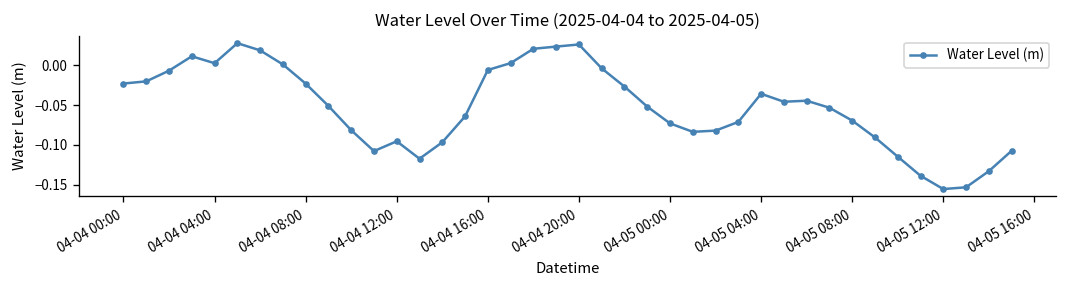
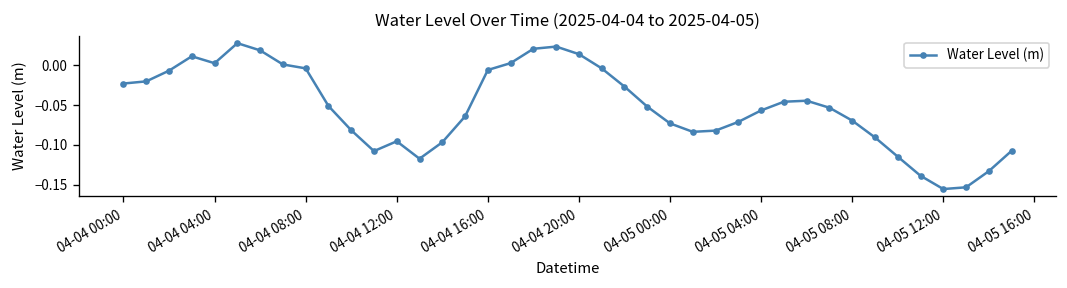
04-04 08:00: -0.02 -> 0.00
04-04 20:00: 0.03 -> 0.01
04-05 04:00: -0.04 -> -0.06
